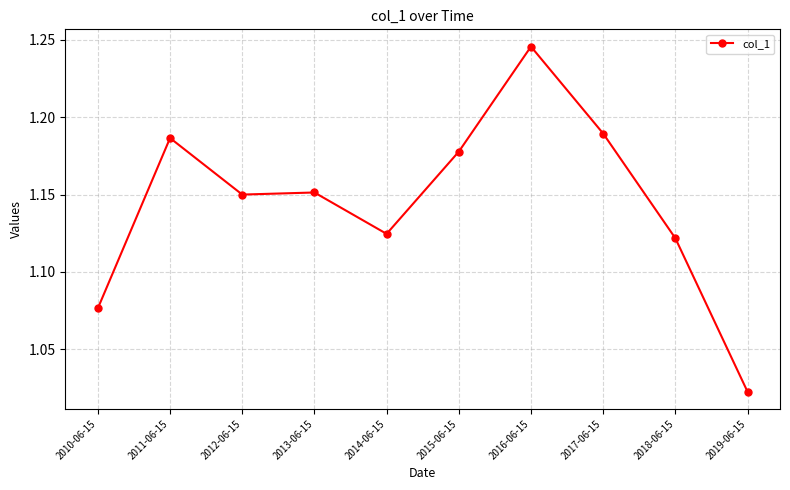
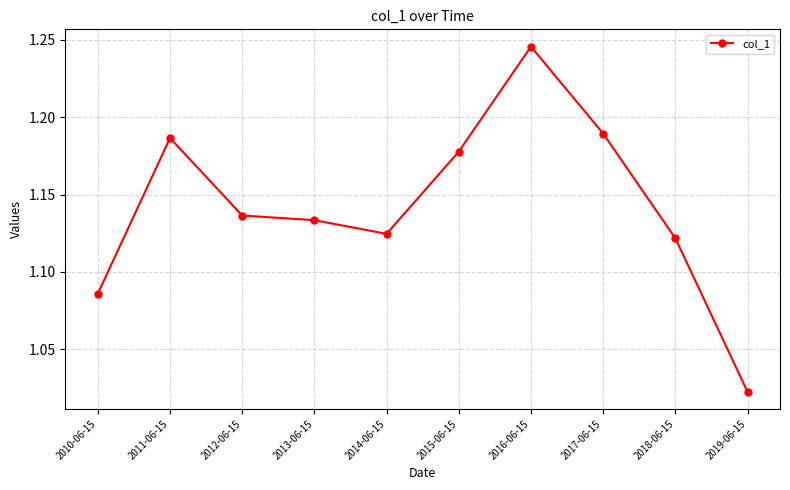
2010-06-15: 1.077 -> 1.086
2012-06-15: 1.150 -> 1.136
2013-06-15: 1.151 -> 1.133
